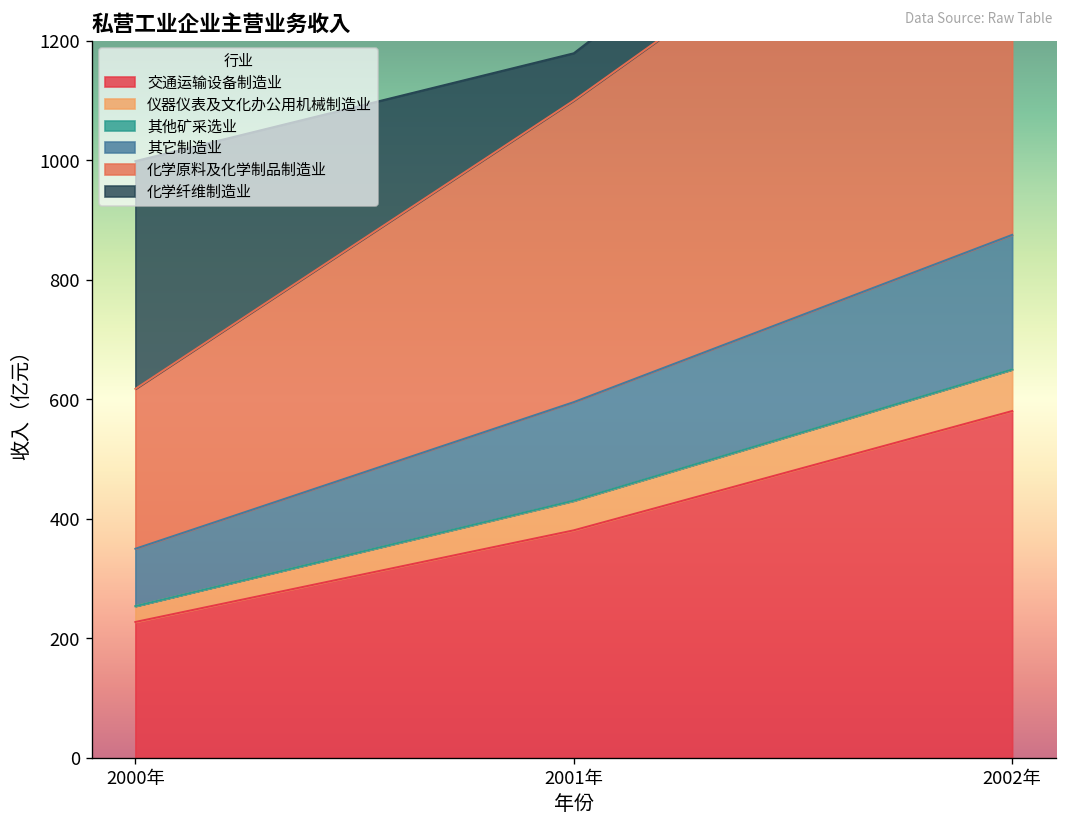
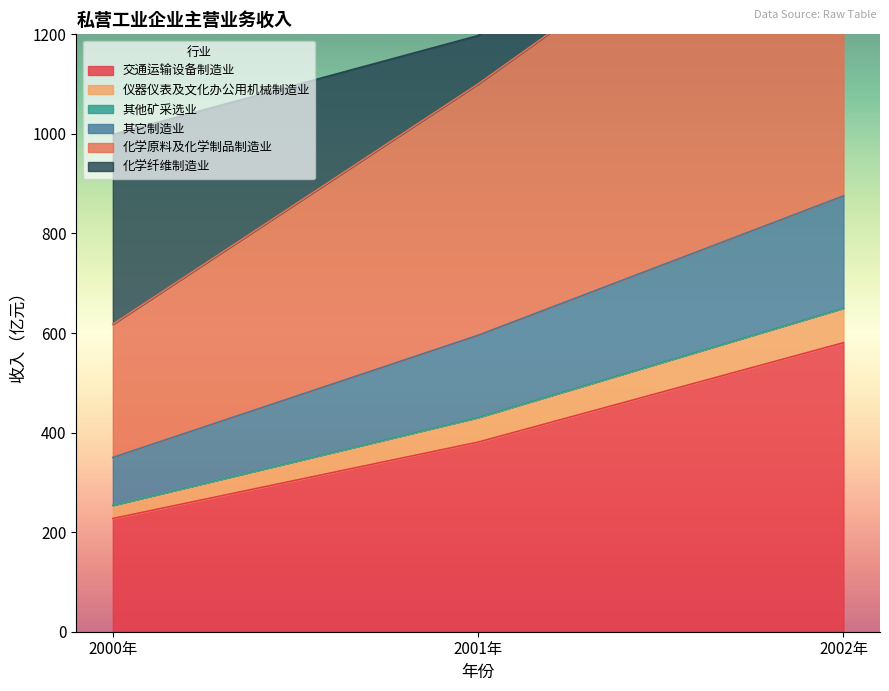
化学纤维制造业, 2001年: 80 -> 100
